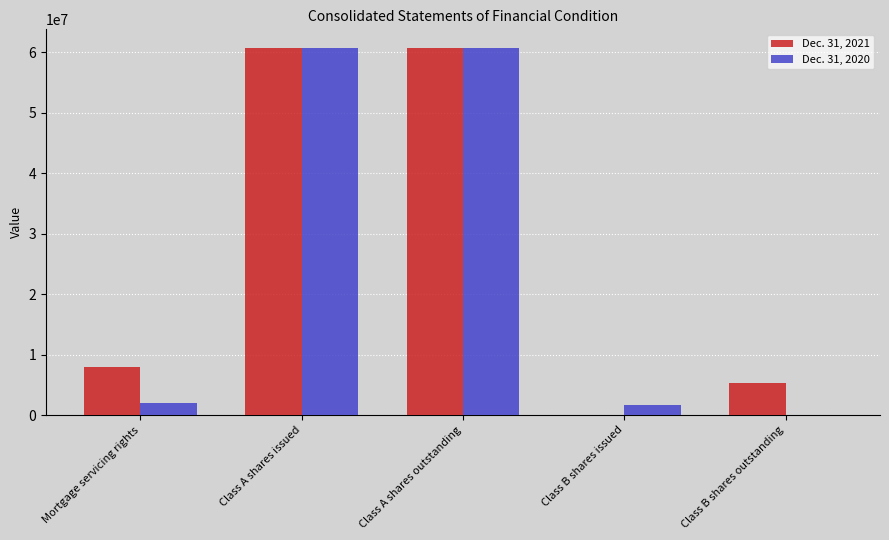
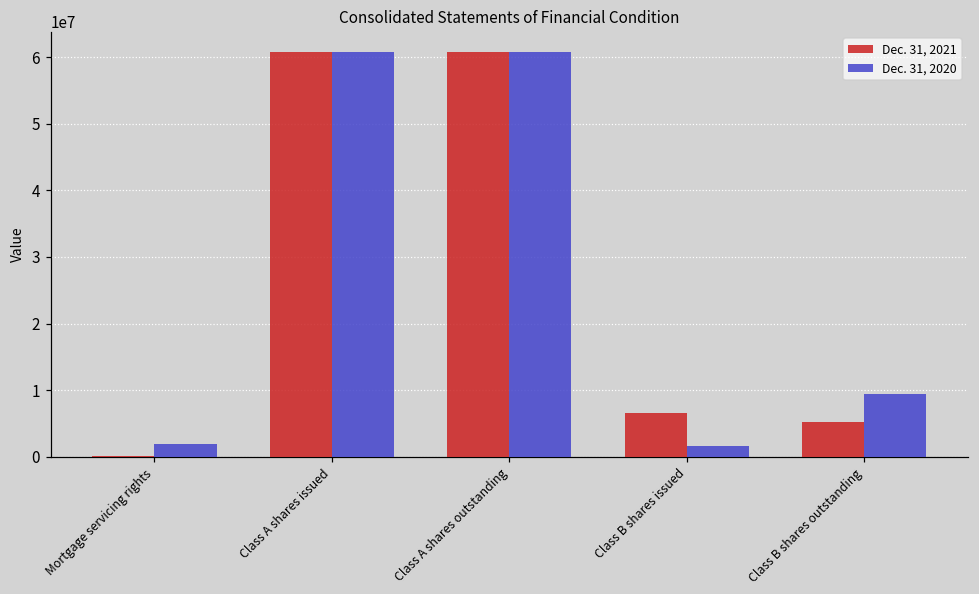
Dec. 31, 2021, Mortgage servicing rights: 8000000 -> 0
Dec. 31, 2021, Class B shares issued: 0 -> 7000000
Dec. 31, 2020, Class B shares outstanding: 0 -> 9000000
